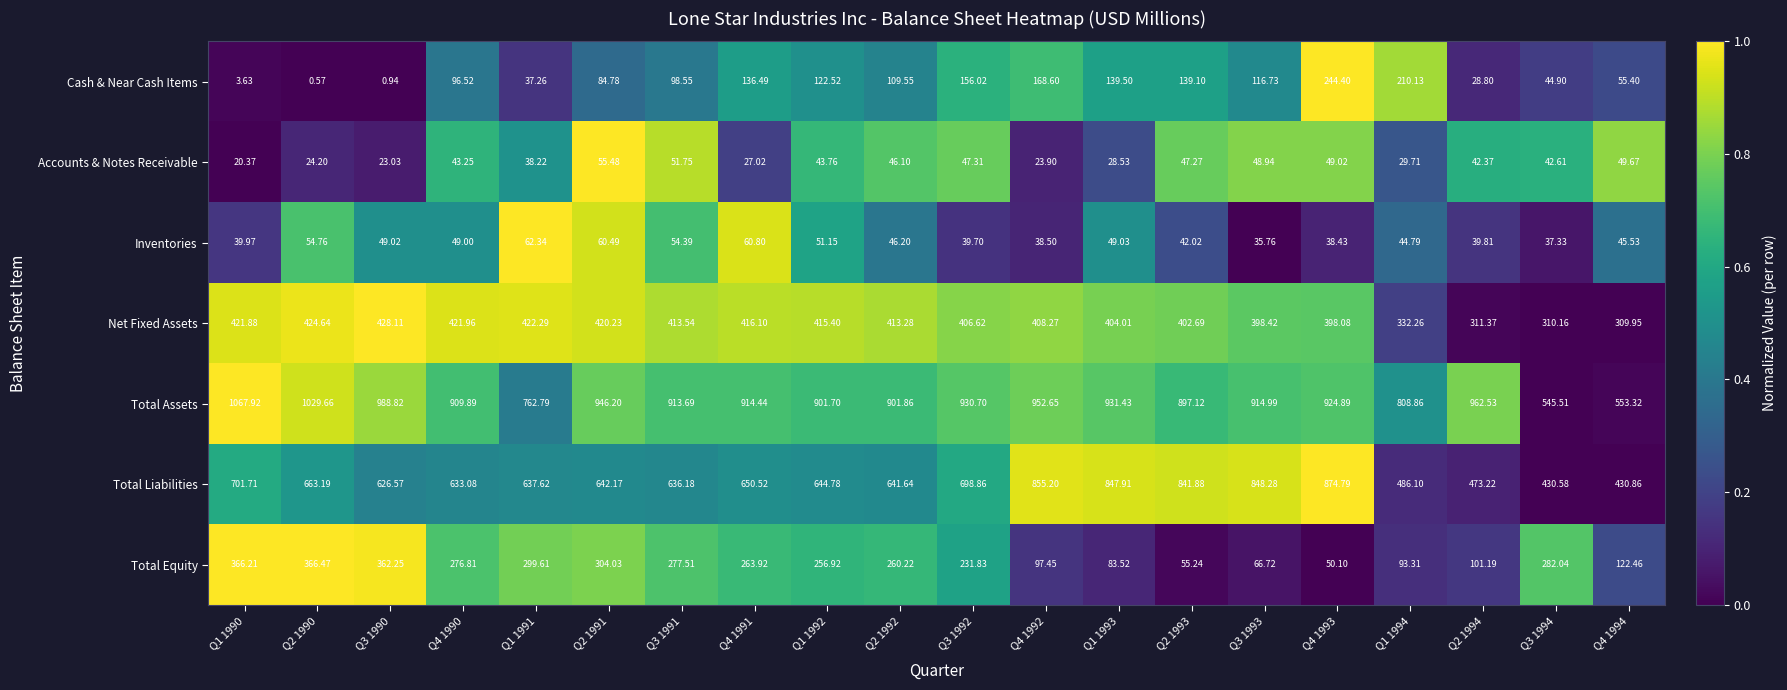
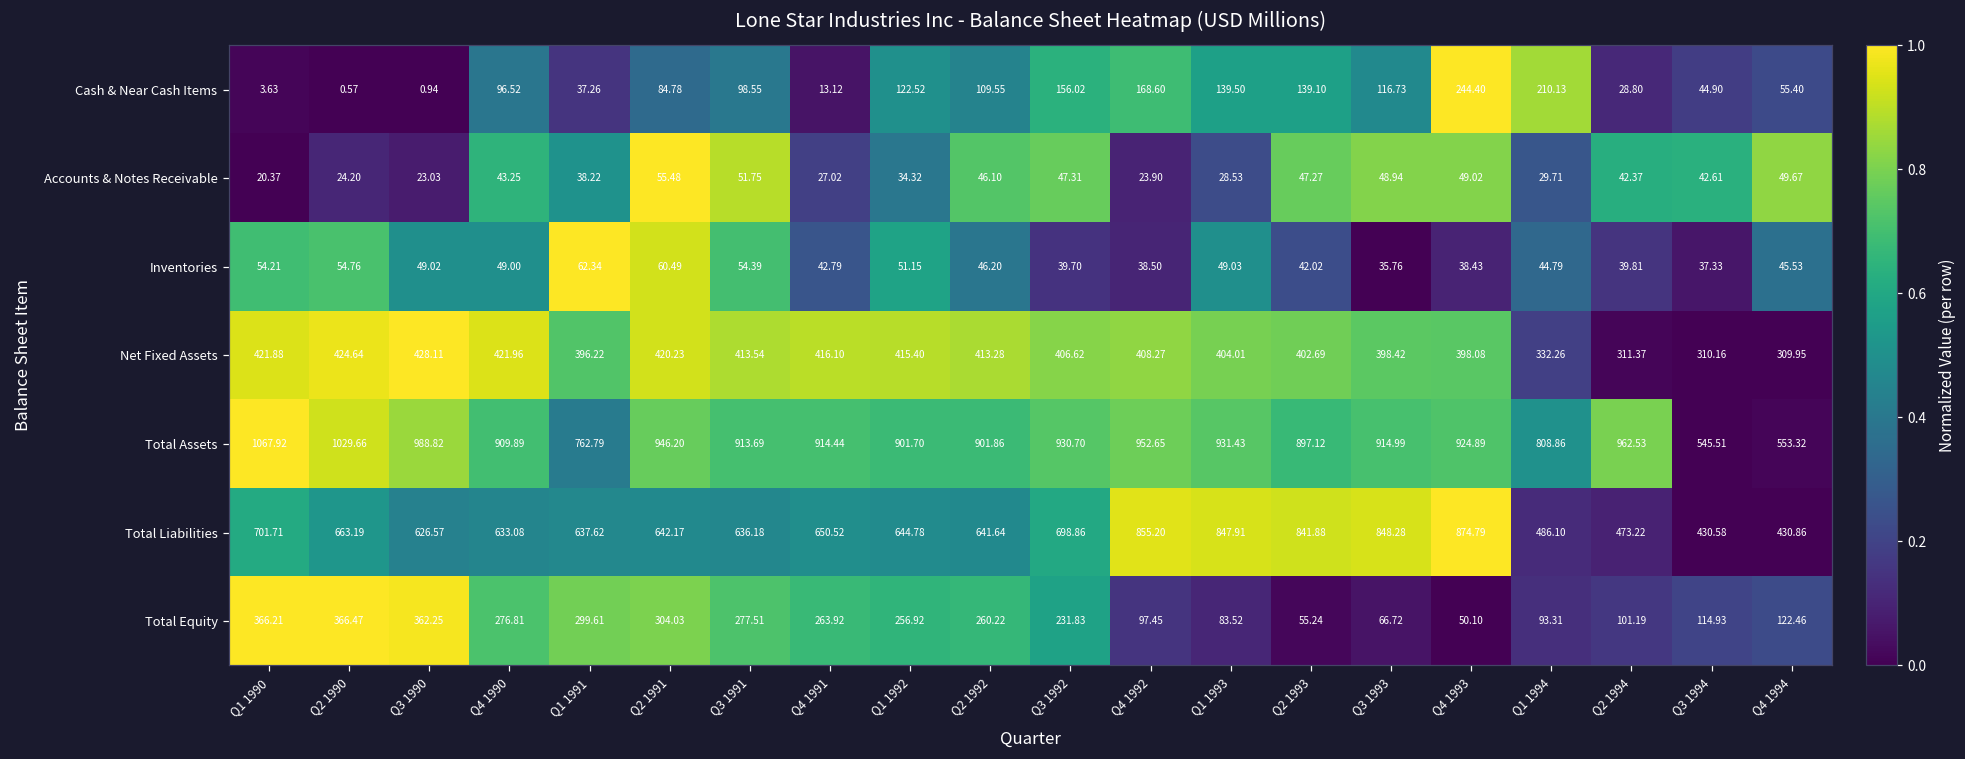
Cash & Near Cash Items, Q4 1991: 136.49 -> 13.12
Accounts & Notes Receivable, Q1 1992: 43.76 -> 34.32
Inventories, Q1 1990: 39.97 -> 54.21
Inventories, Q4 1991: 60.80 -> 42.79
Net Fixed Assets, Q1 1991: 422.29 -> 396.22
Total Equity, Q3 1994: 282.04 -> 114.93
